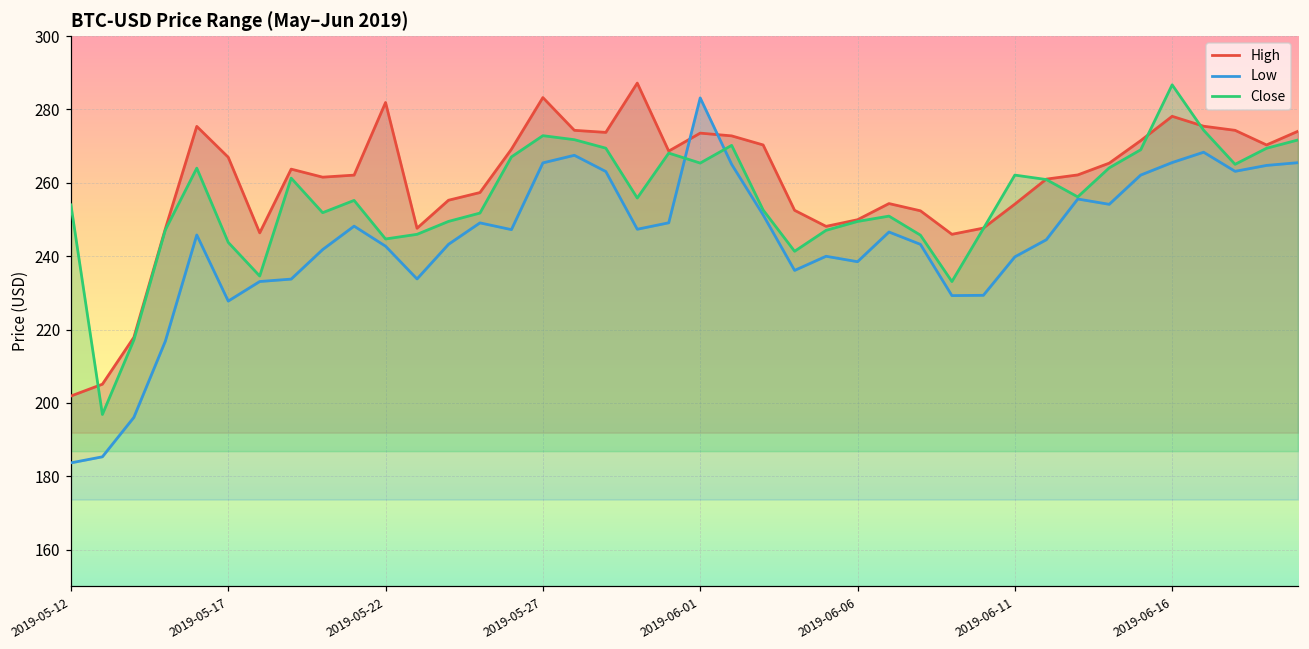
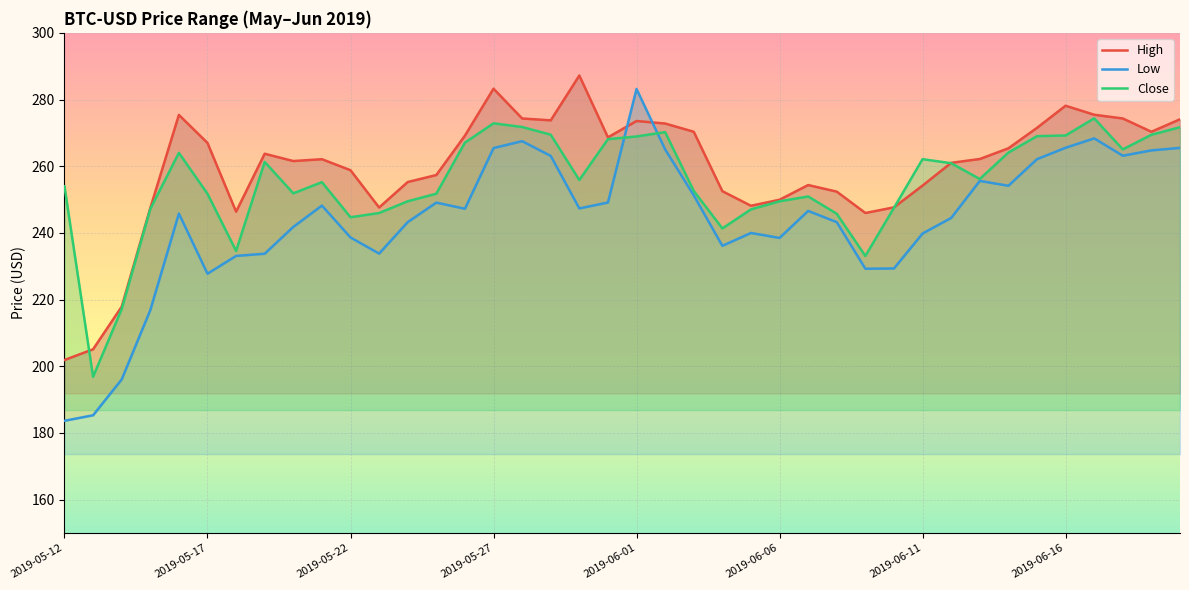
Close, 2019-05-17: 244 -> 252
High, 2019-05-22: 282 -> 259
Low, 2019-05-22: 243 -> 239
Close, 2019-06-01: 265 -> 269
Close, 2019-06-16: 287 -> 269
